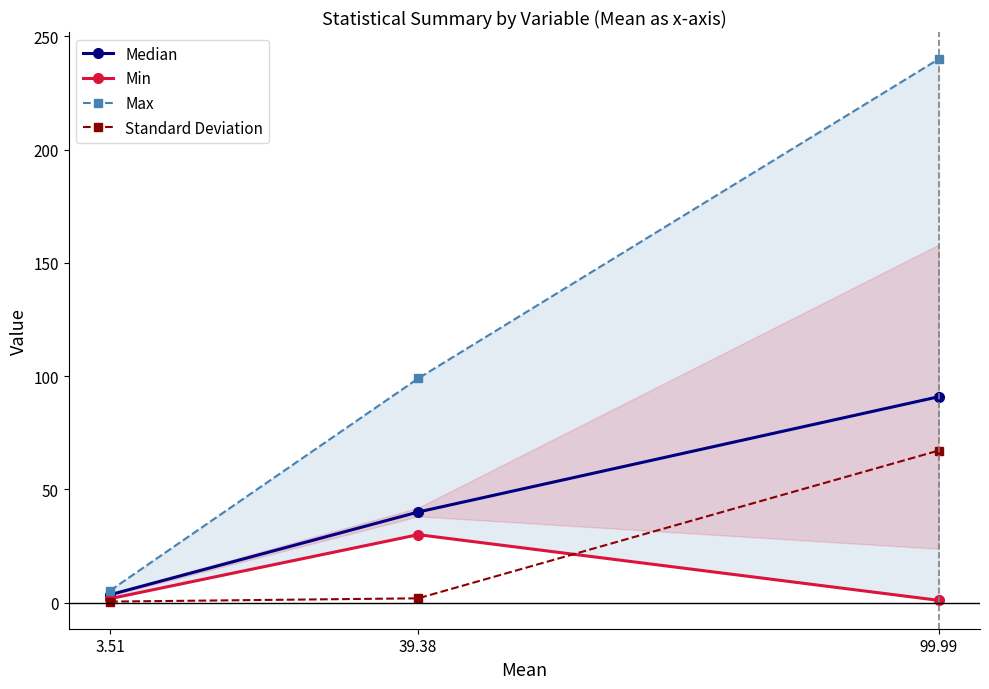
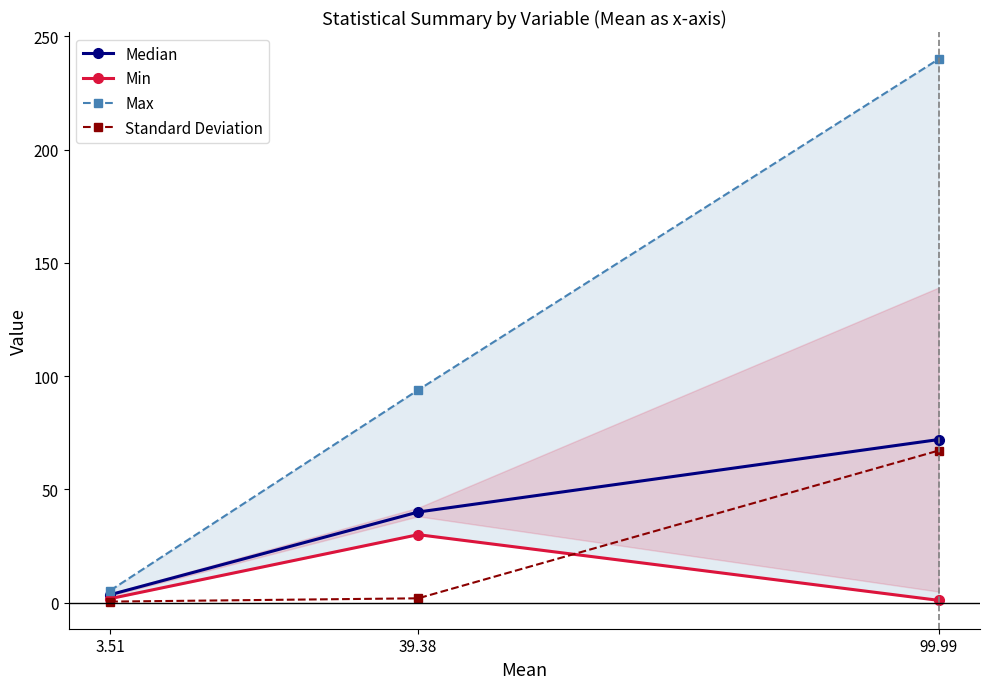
Max, 39.38: 99 -> 94
Median, 99.99: 91 -> 72
